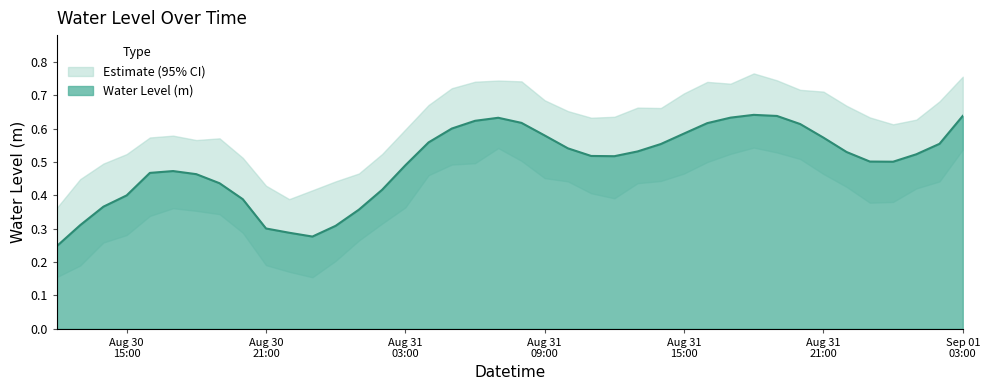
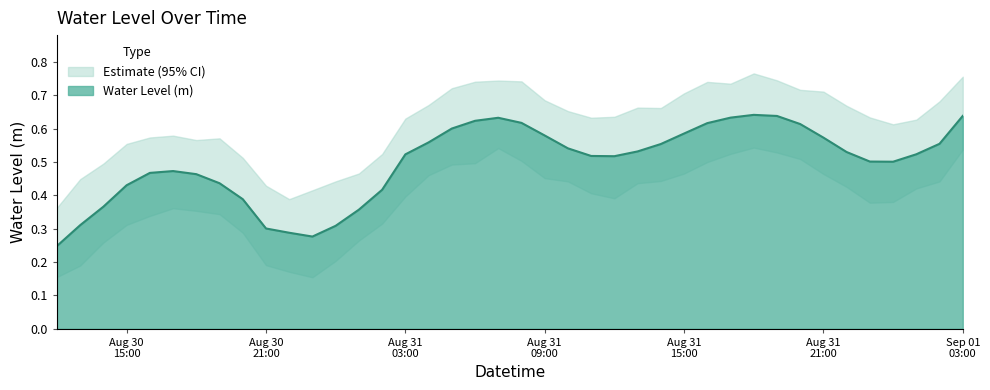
Water Level (m), Aug 30 15:00: 0.40 -> 0.43
Water Level (m), Aug 31 03:00: 0.49 -> 0.52
